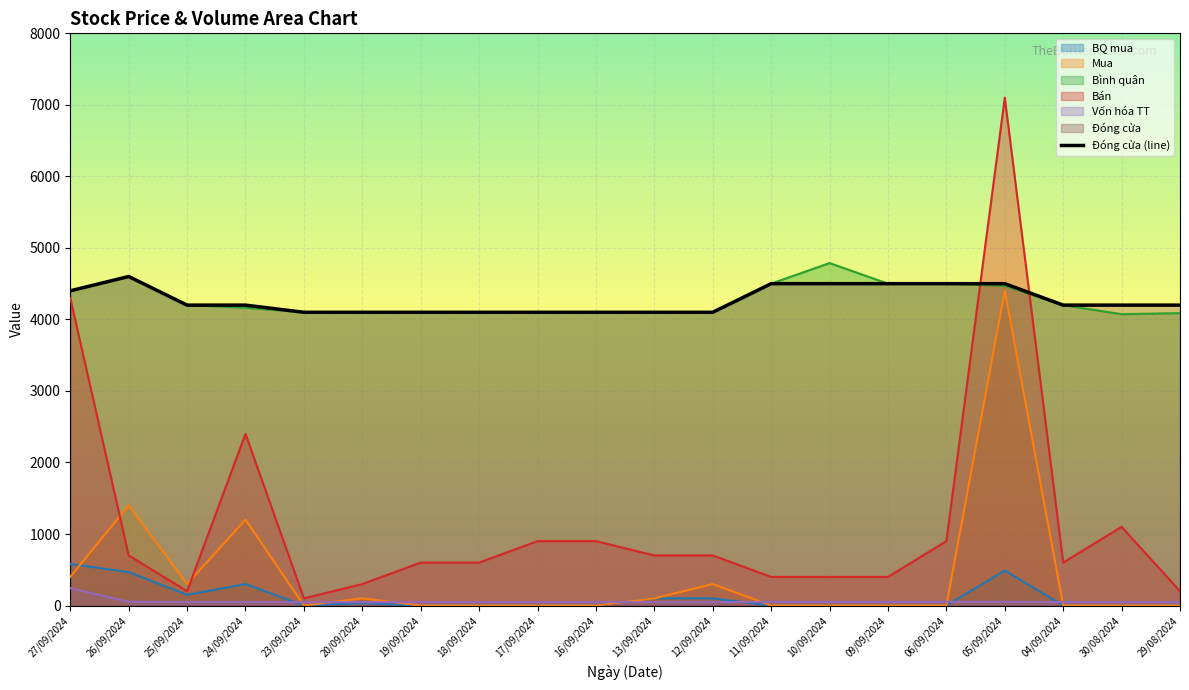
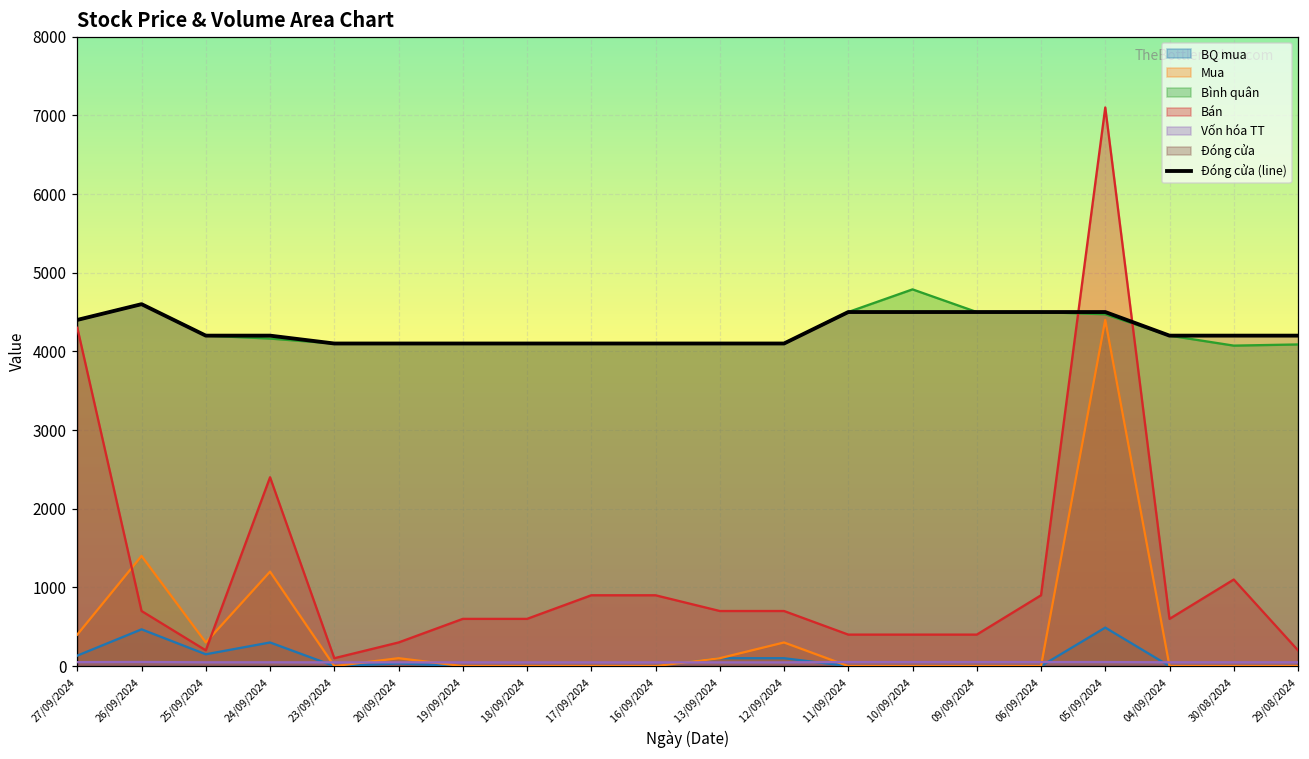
BQ mua, 27/09/2024: 600 -> 100
Vốn hóa TT, 27/09/2024: 200 -> 100
